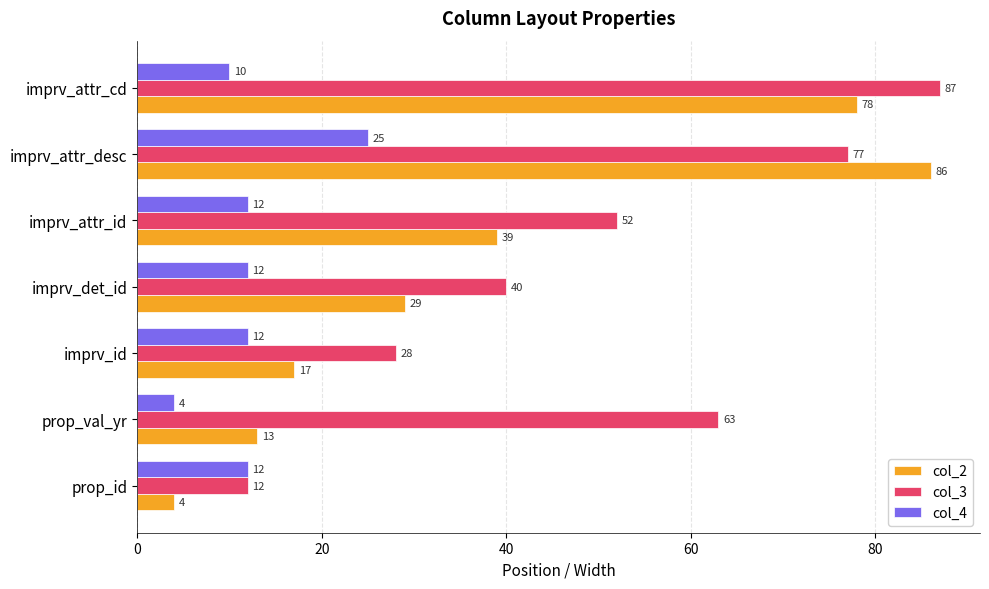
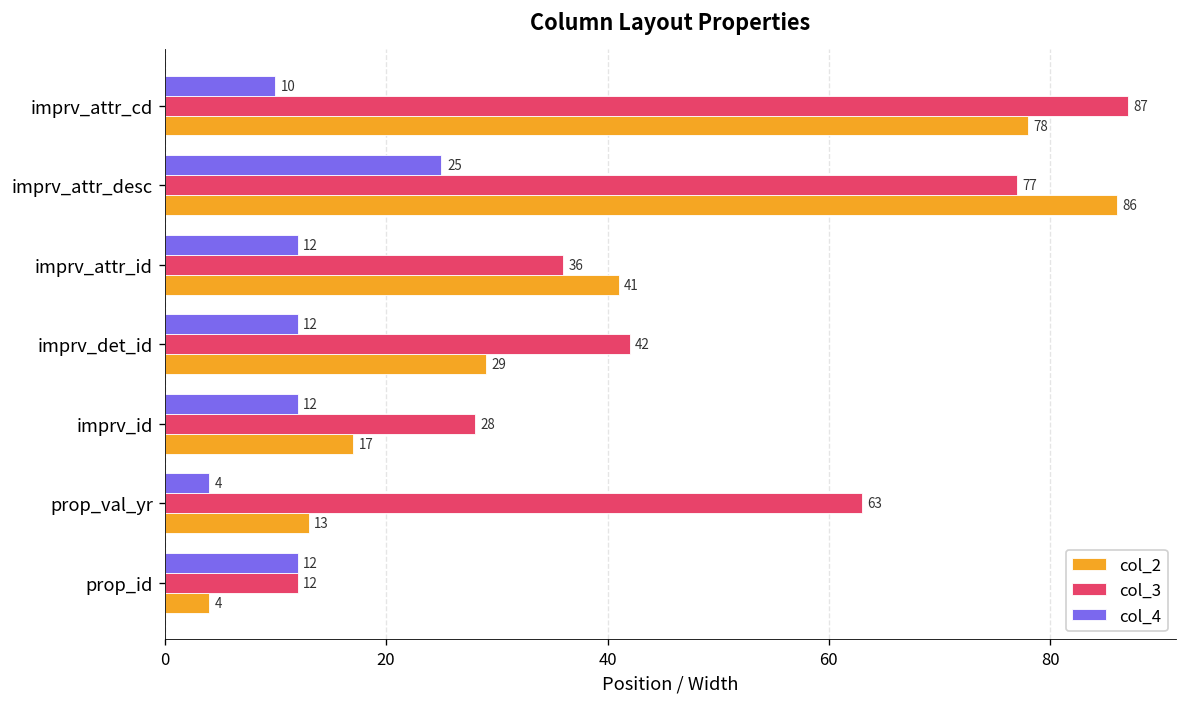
col_3, imprv_attr_id: 52 -> 36
col_2, imprv_attr_id: 39 -> 41
col_3, imprv_det_id: 40 -> 42
